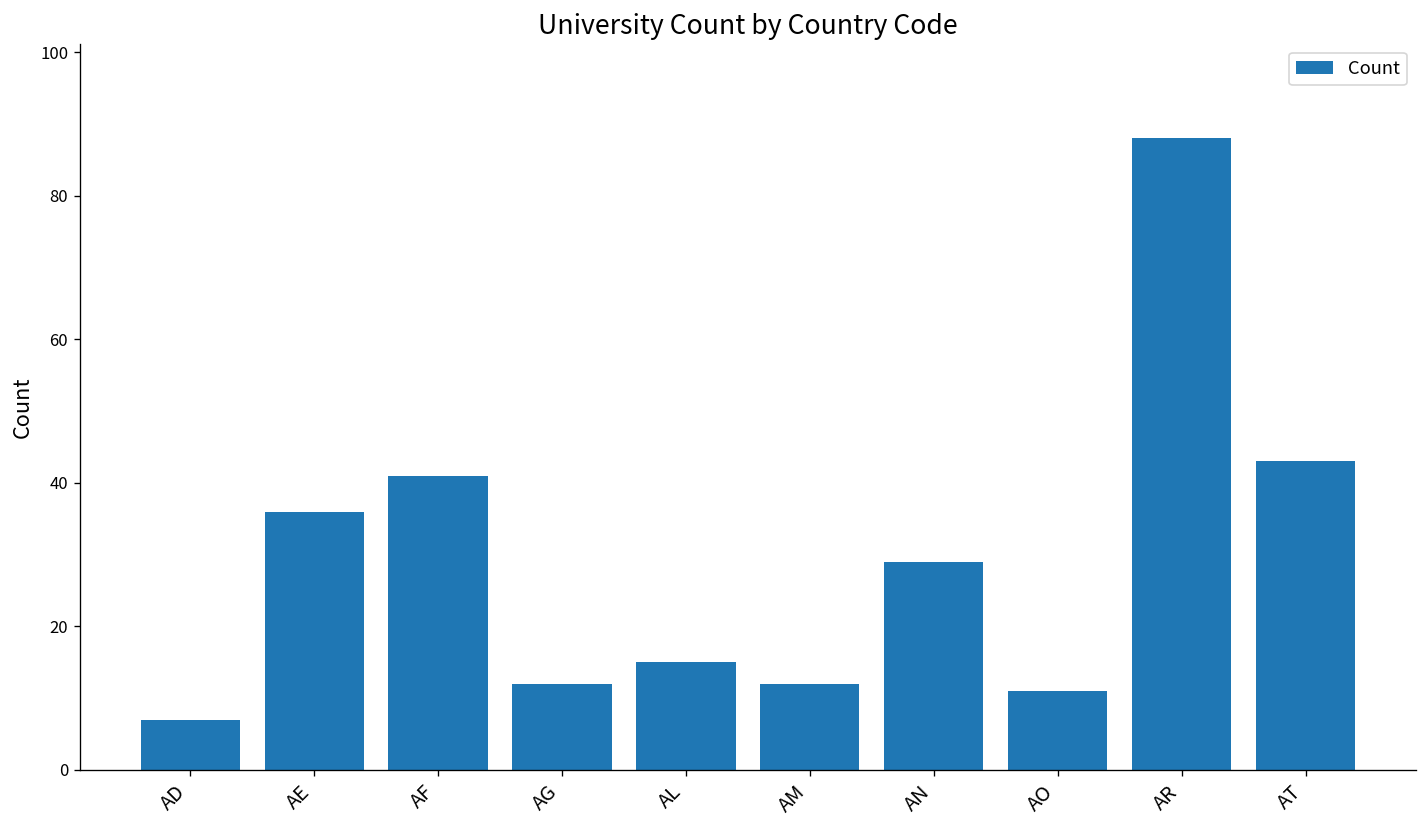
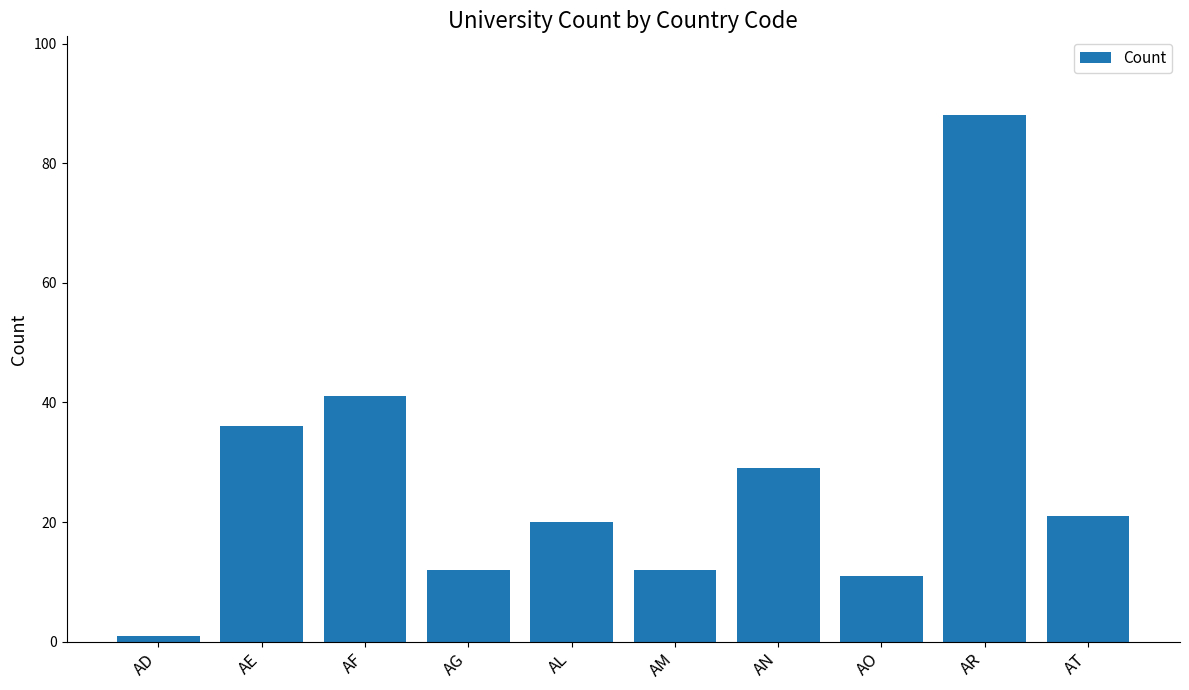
AD: 7 -> 1
AL: 15 -> 20
AT: 43 -> 21
